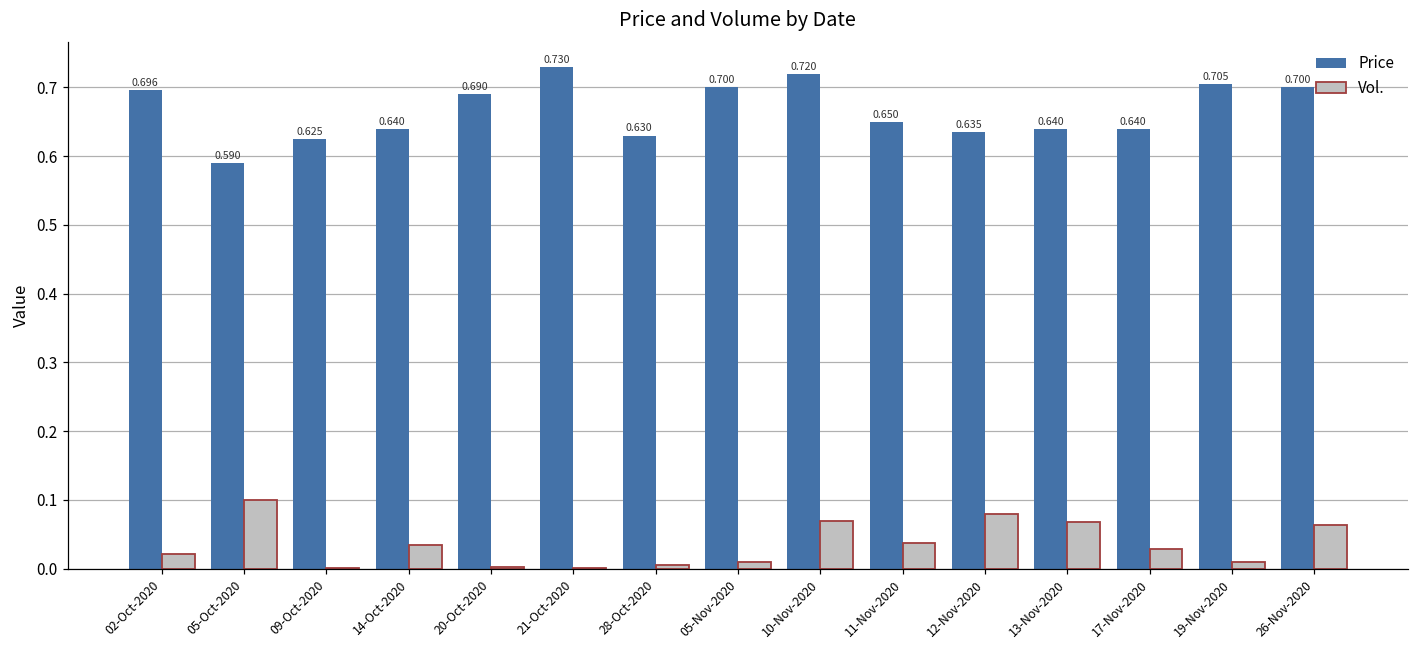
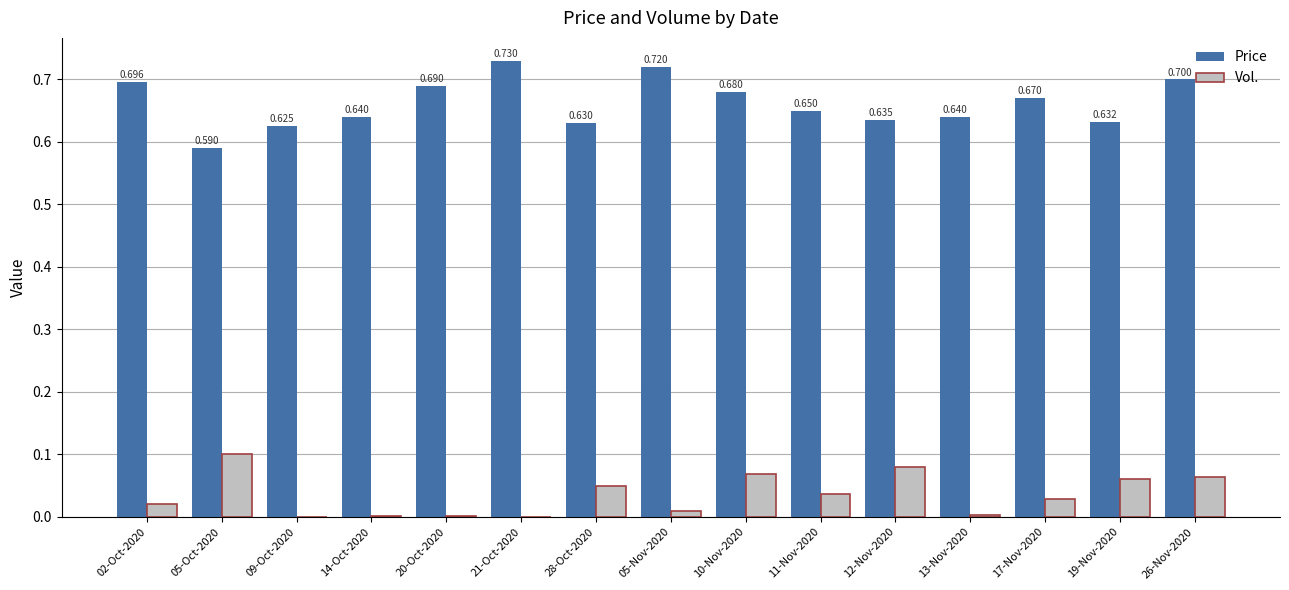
Vol., 14-Oct-2020: 0.03 -> 0.00
Vol., 28-Oct-2020: 0.01 -> 0.05
Price, 05-Nov-2020: 0.700 -> 0.720
Price, 10-Nov-2020: 0.720 -> 0.680
Vol., 13-Nov-2020: 0.07 -> 0.00
Price, 17-Nov-2020: 0.640 -> 0.670
Price, 19-Nov-2020: 0.705 -> 0.632
Vol., 19-Nov-2020: 0.01 -> 0.06
